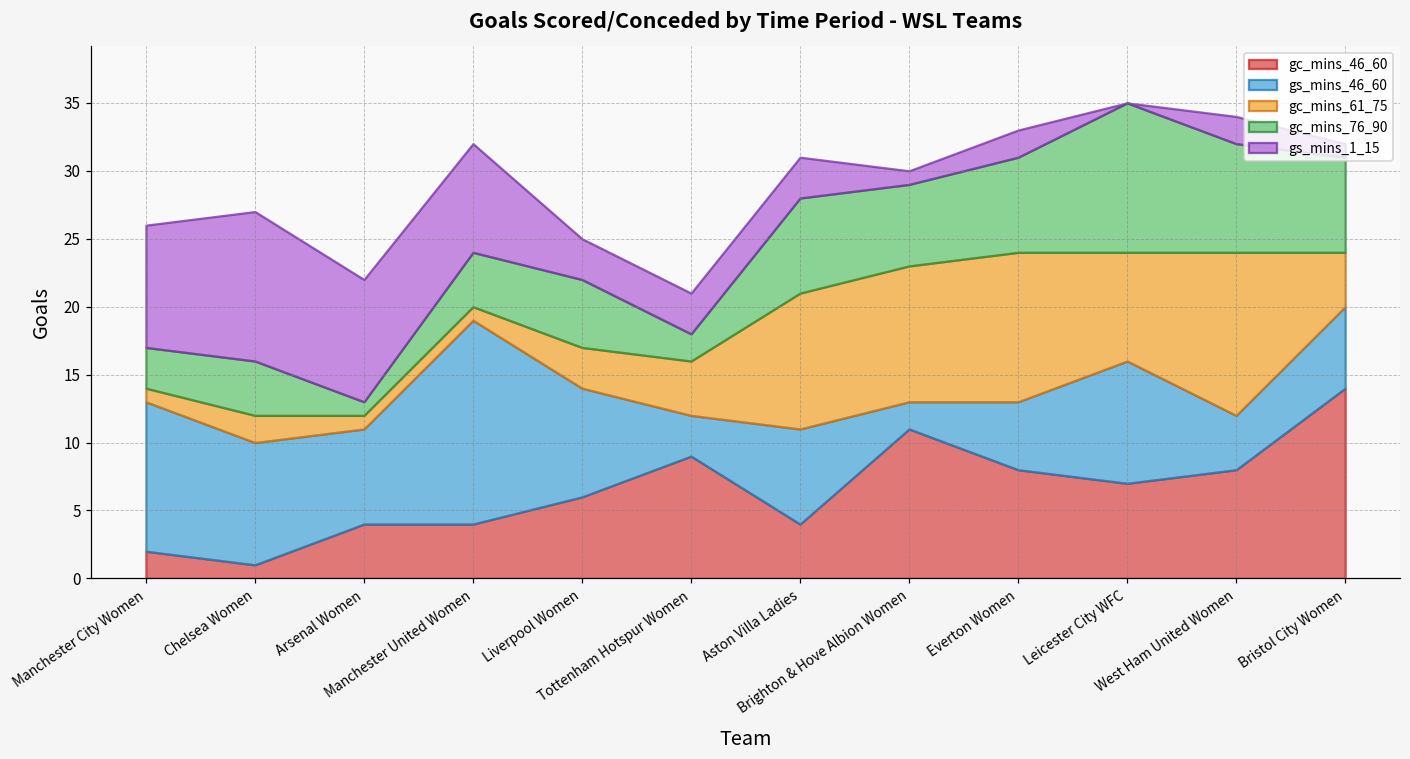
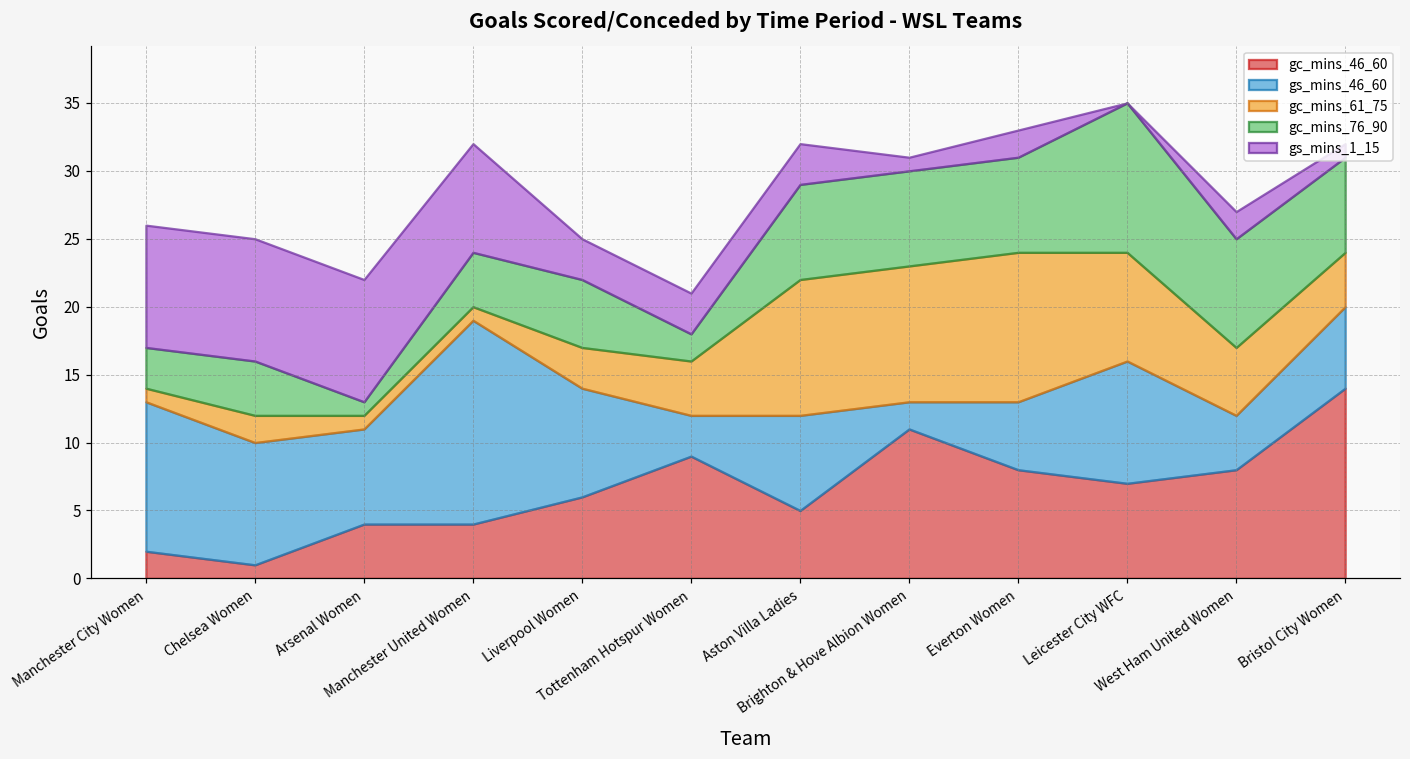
gs_mins_1_15, Chelsea Women: 11 -> 9
gc_mins_46_60, Aston Villa Ladies: 4 -> 5
gc_mins_76_90, Brighton & Hove Albion Women: 6 -> 7
gc_mins_61_75, West Ham United Women: 12 -> 5
